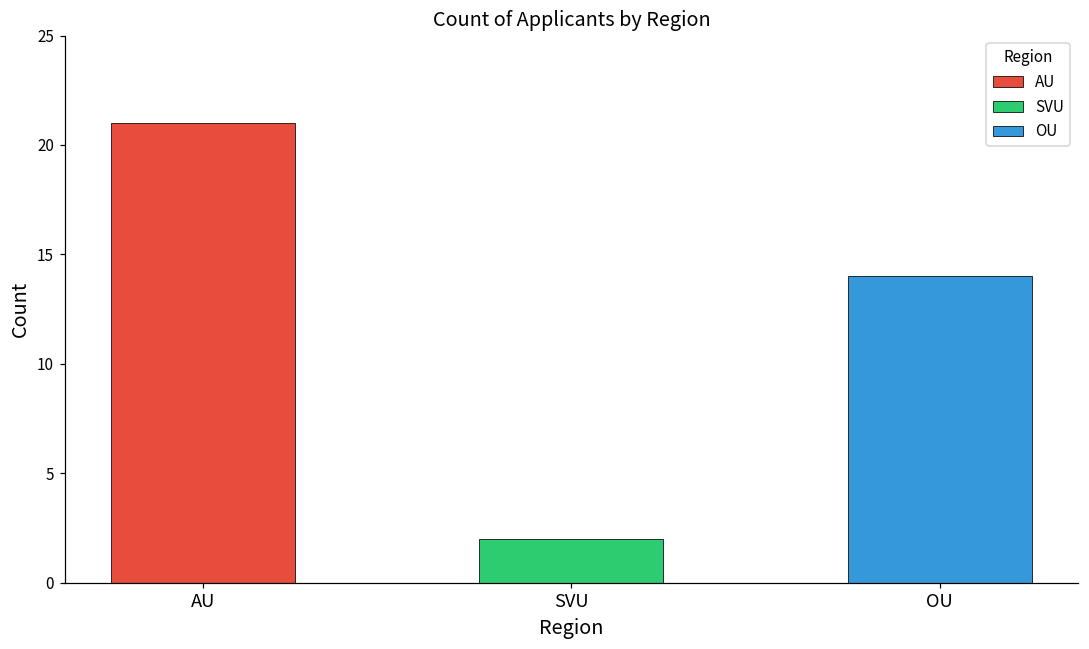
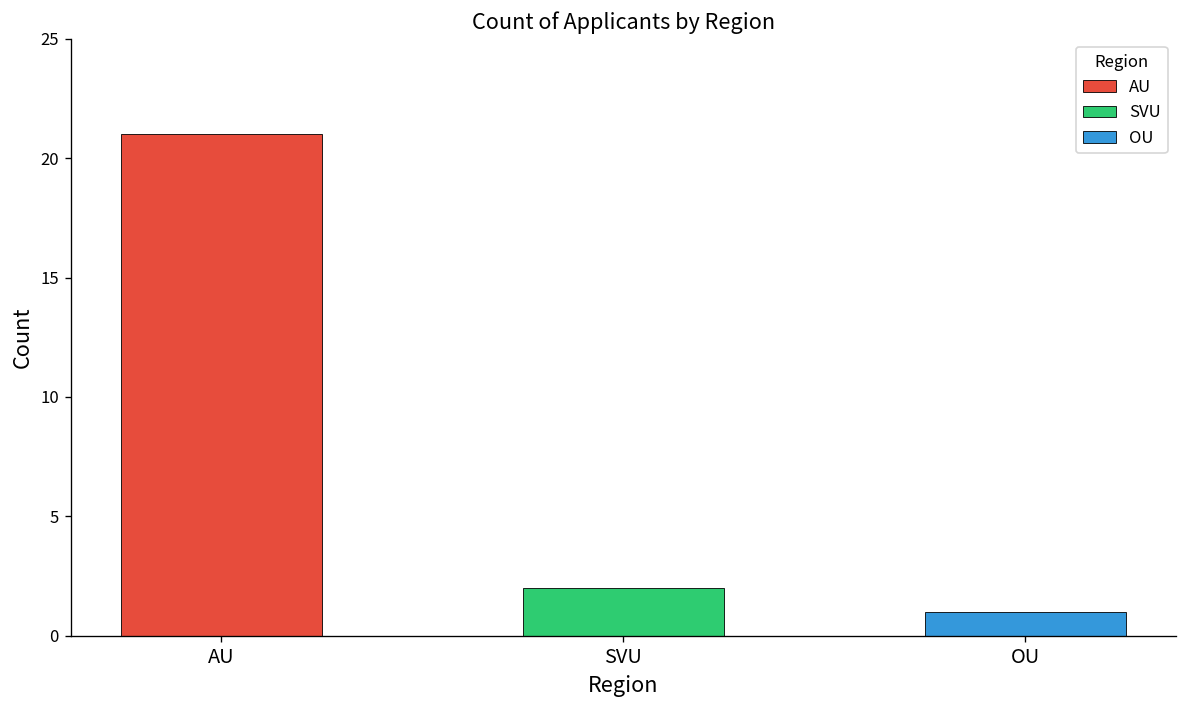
OU: 14 -> 1
